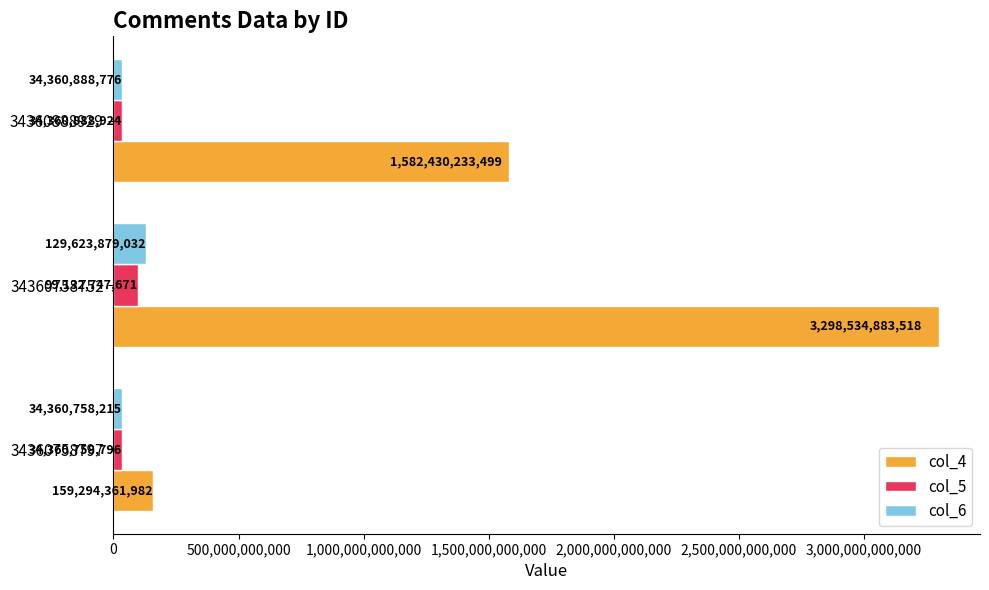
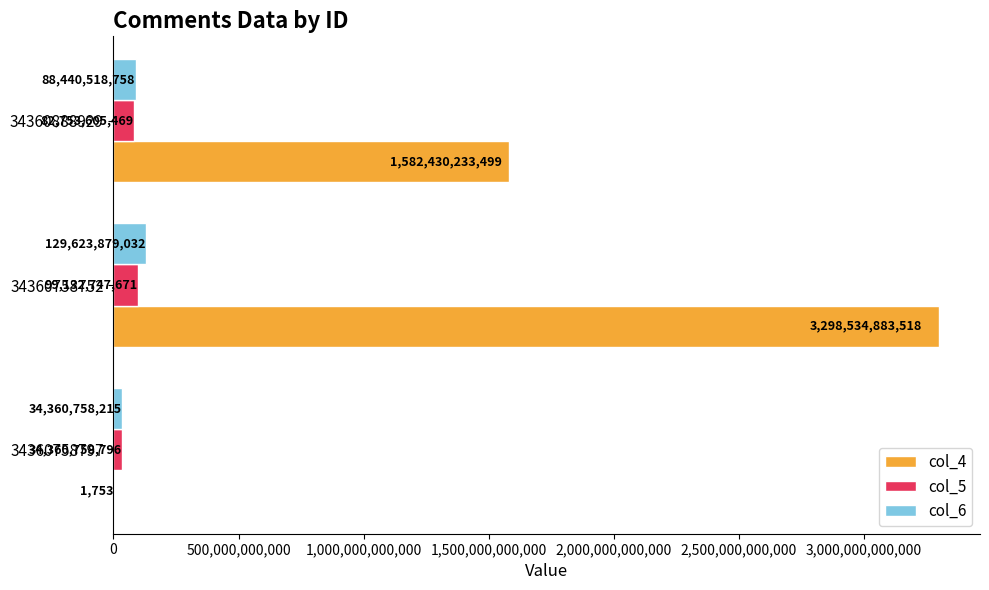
col_6, 34360888929: 34,360,888,776 -> 88,440,518,758
col_5, 34360888929: 34,360,888,924 -> 82,753,605,469
col_4, 34360758797: 159,294,361,982 -> 1,753
